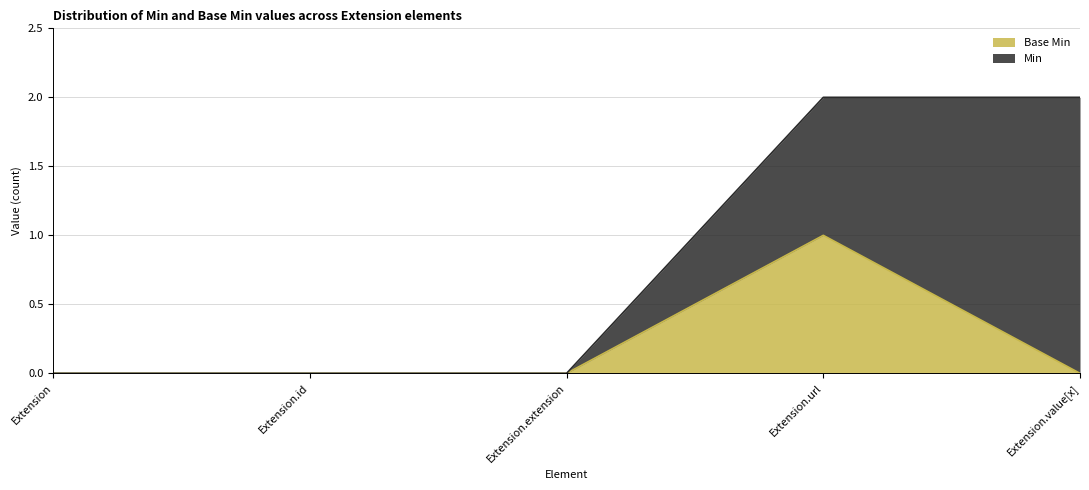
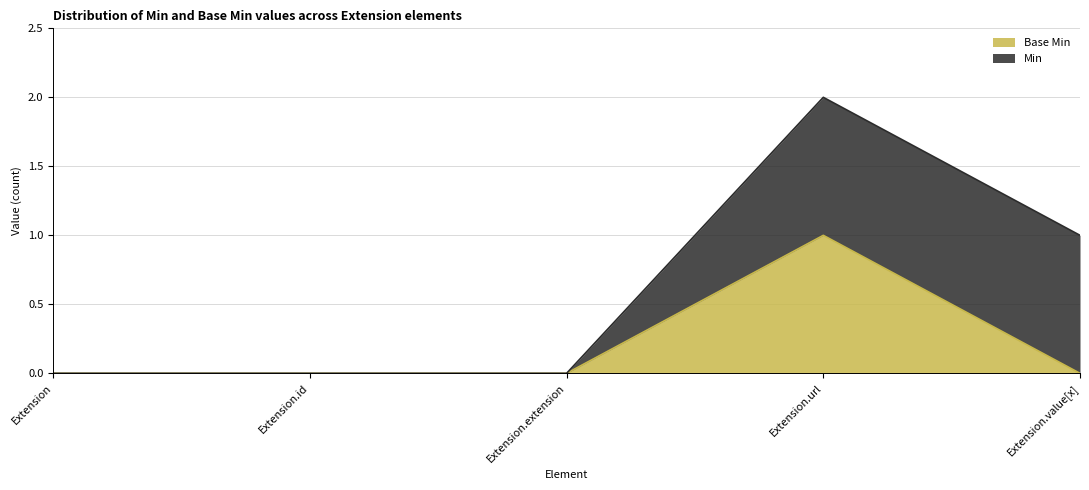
Min, Extension.value[x]: 2 -> 1
